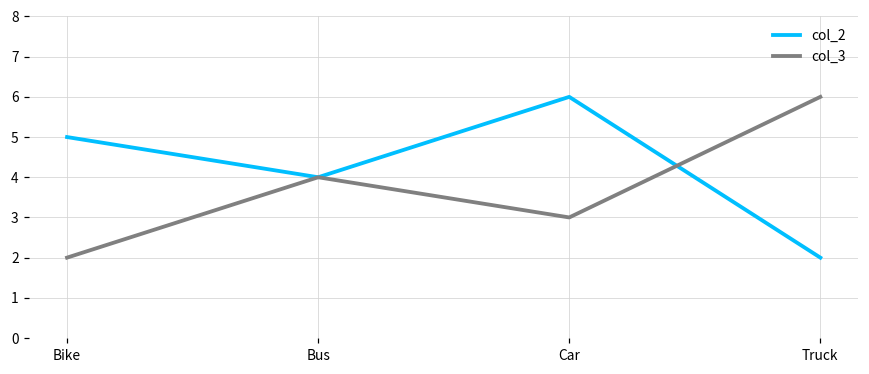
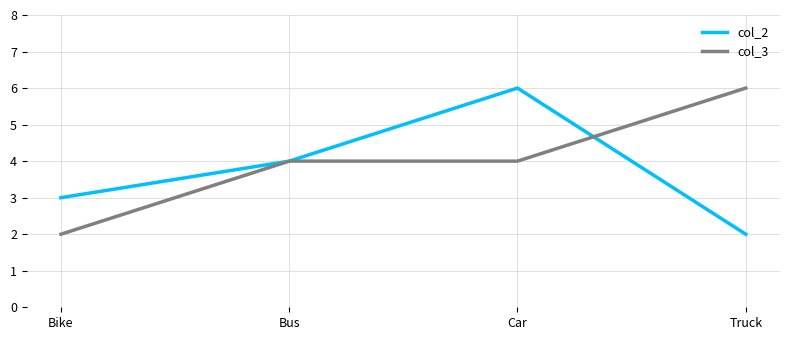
col_2, Bike: 5 -> 3
col_3, Car: 3 -> 4
